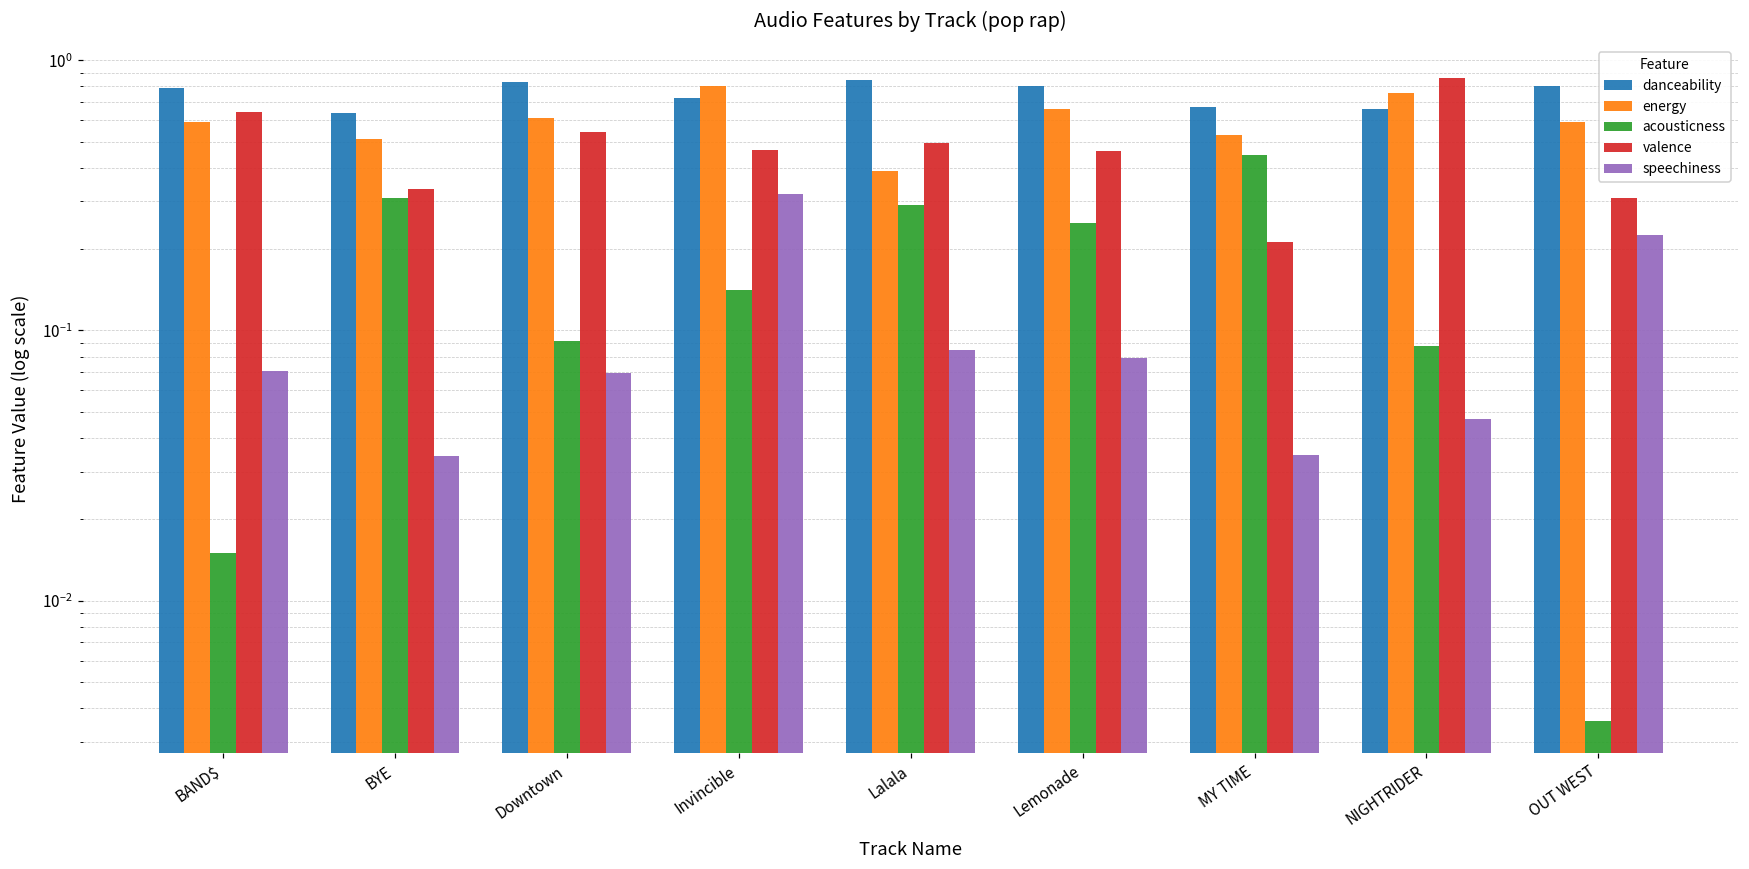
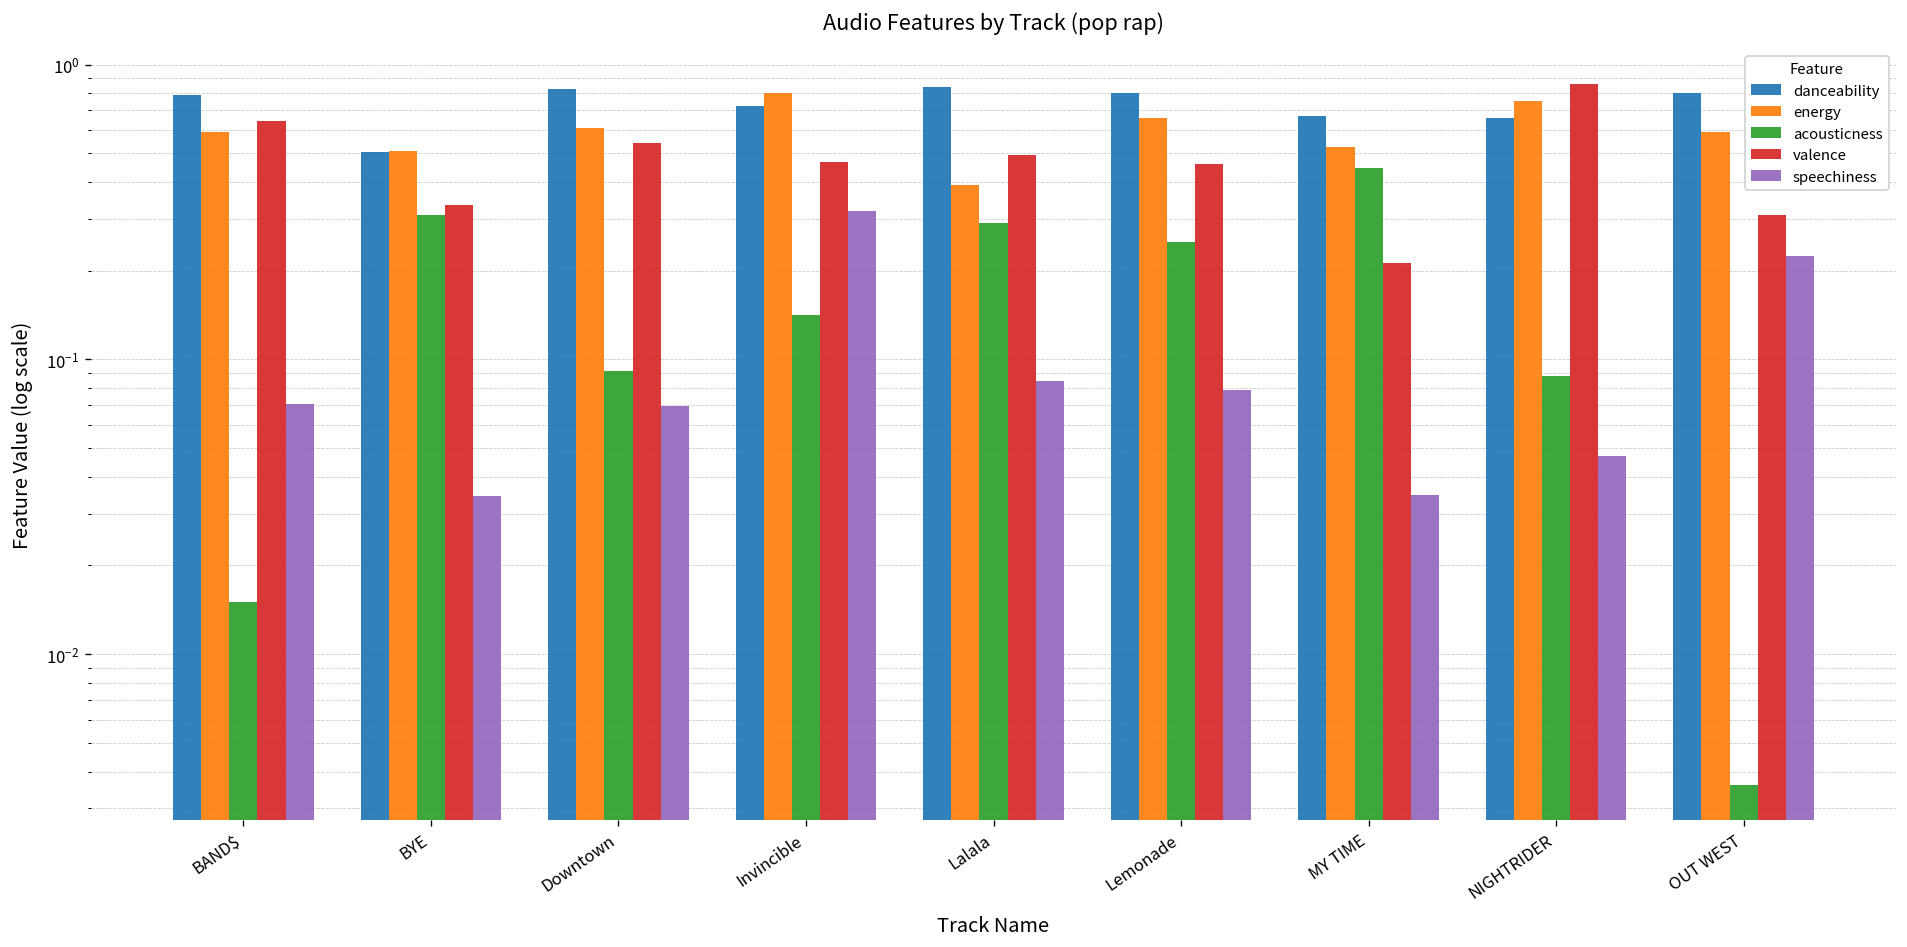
danceability, BYE: 0.64 -> 0.51
